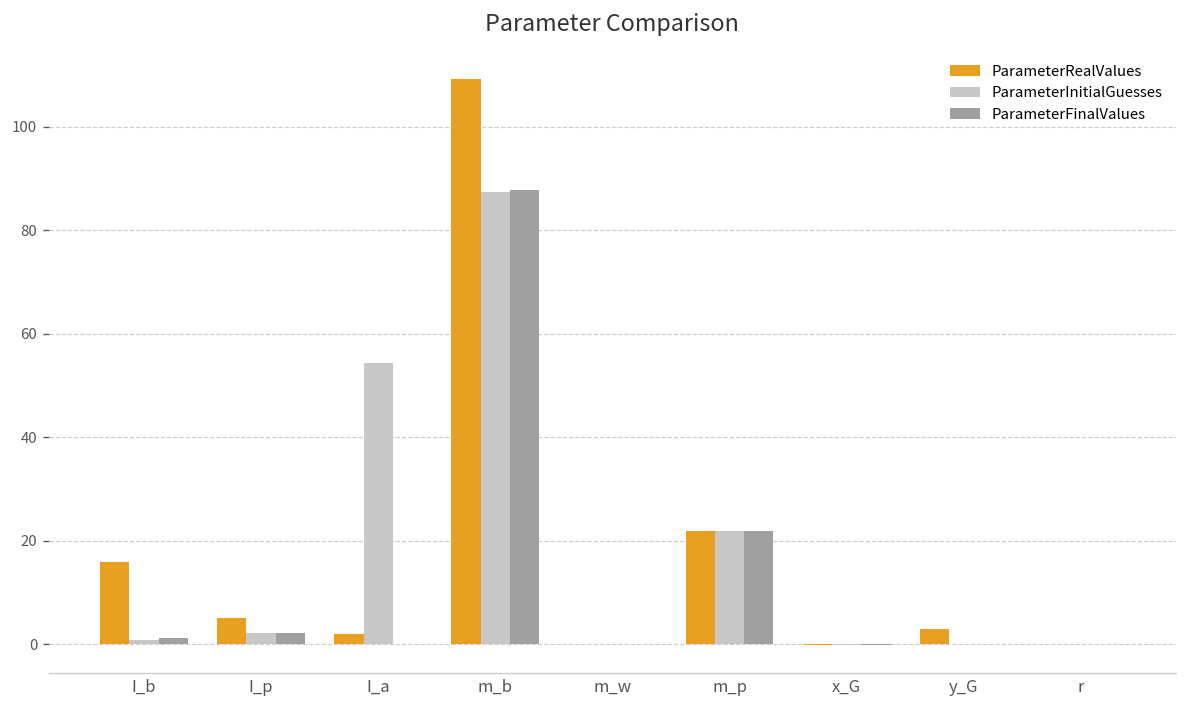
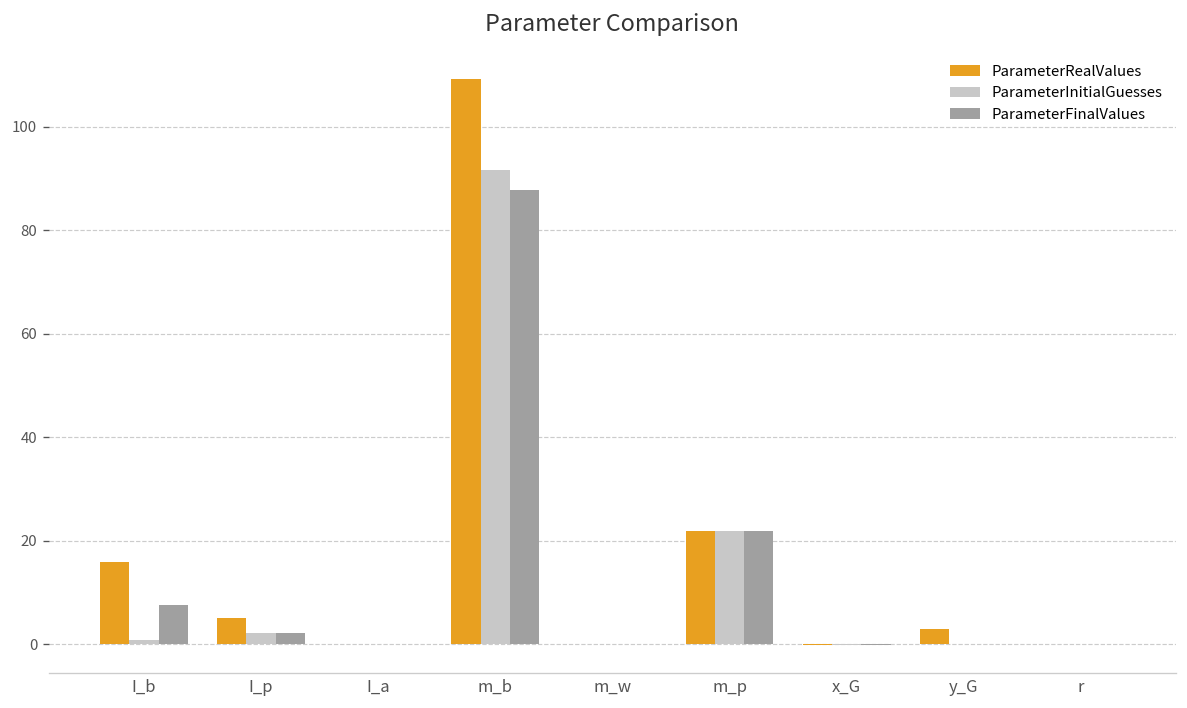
ParameterFinalValues, I_b: 1 -> 8
ParameterRealValues, I_a: 2 -> 0
ParameterInitialGuesses, I_a: 54 -> 0
ParameterInitialGuesses, m_b: 87 -> 92
